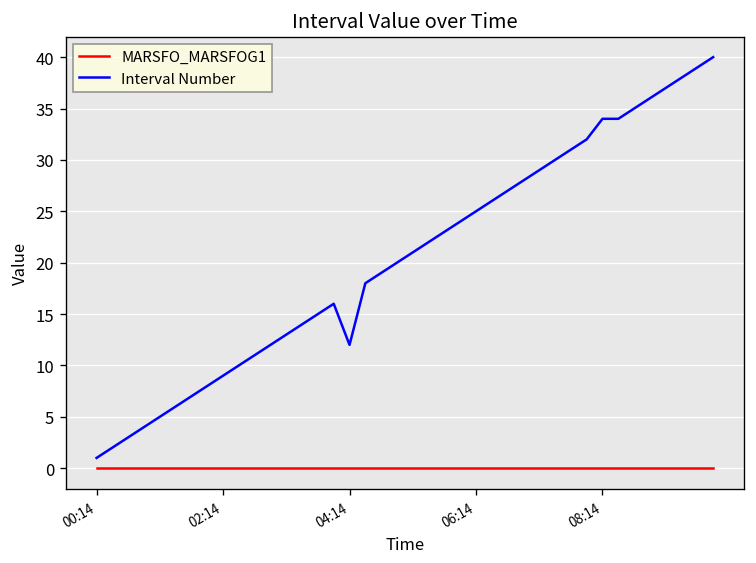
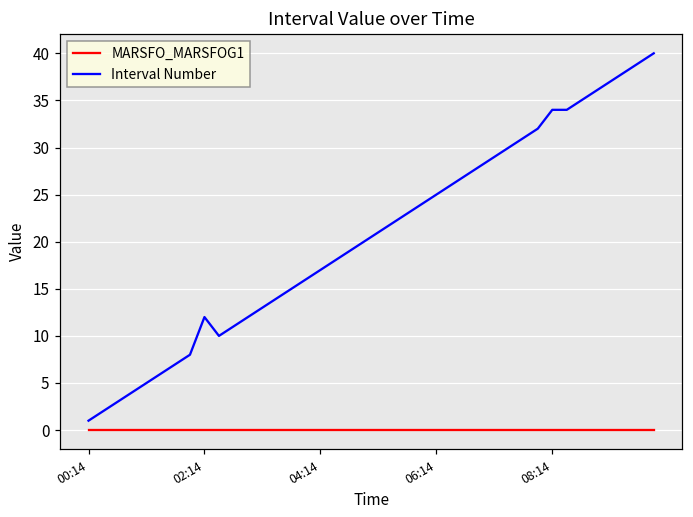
Interval Number, 02:14: 9 -> 12
Interval Number, 04:14: 12 -> 17
